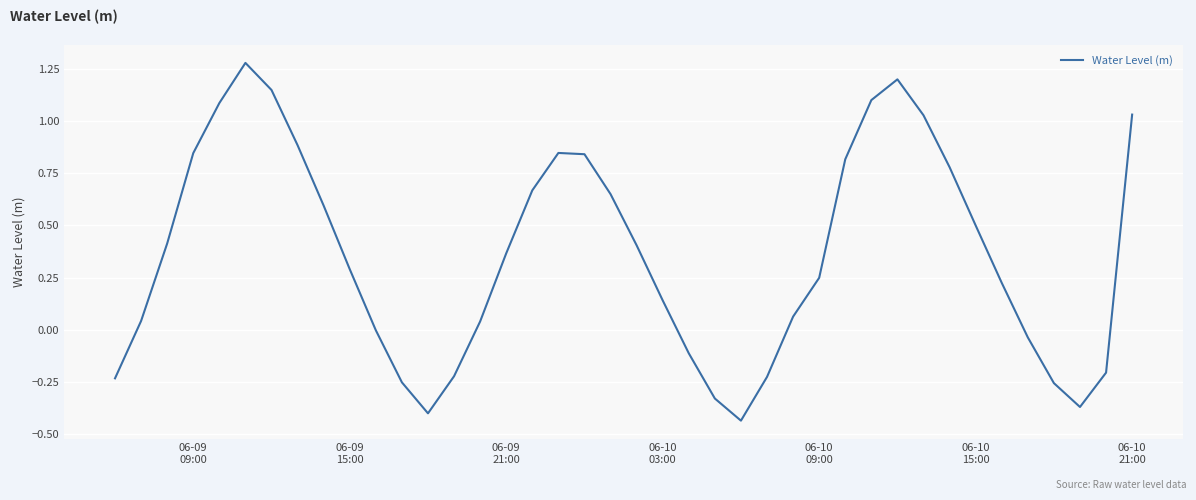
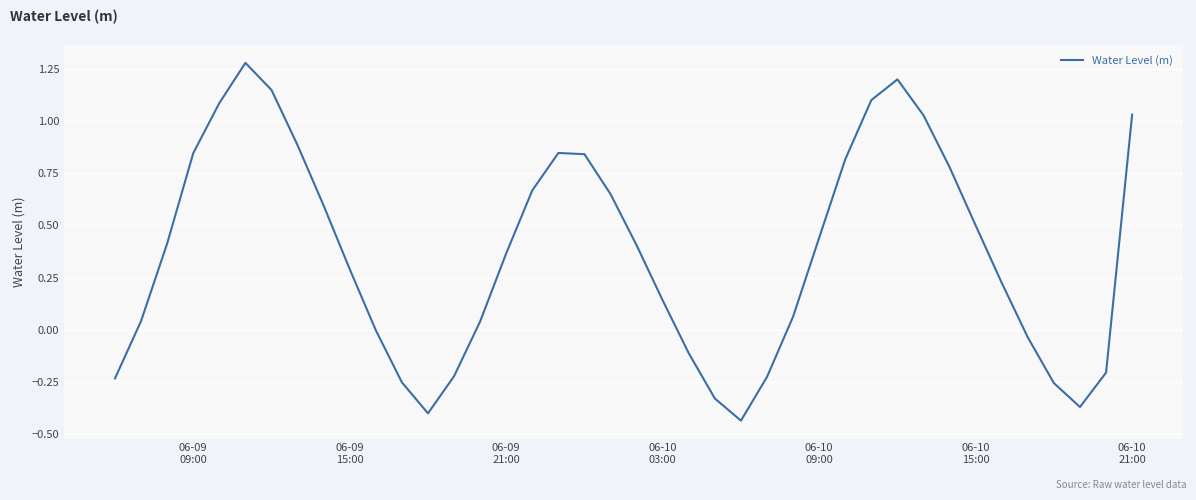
06-10 09:00: 0.25 -> 0.44
